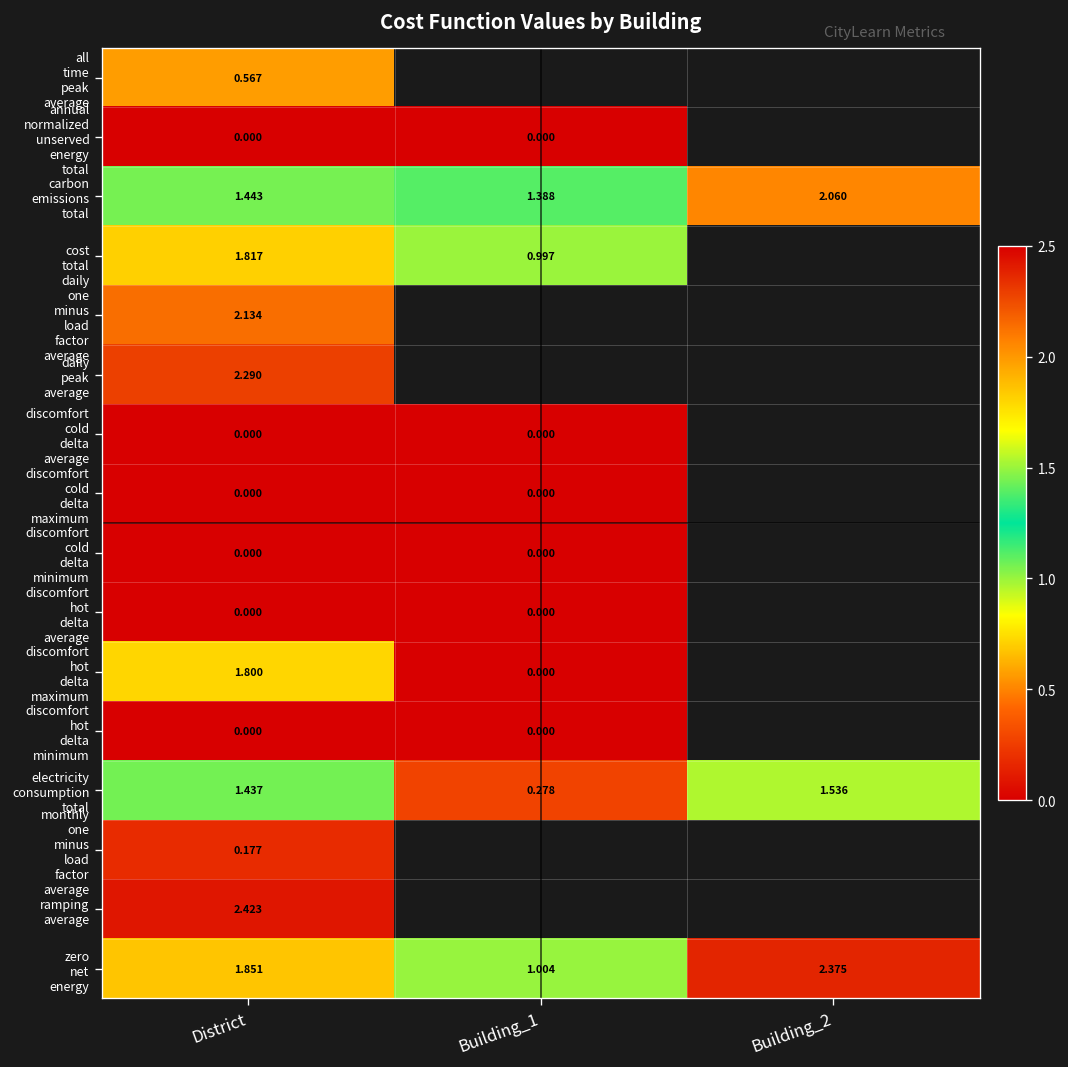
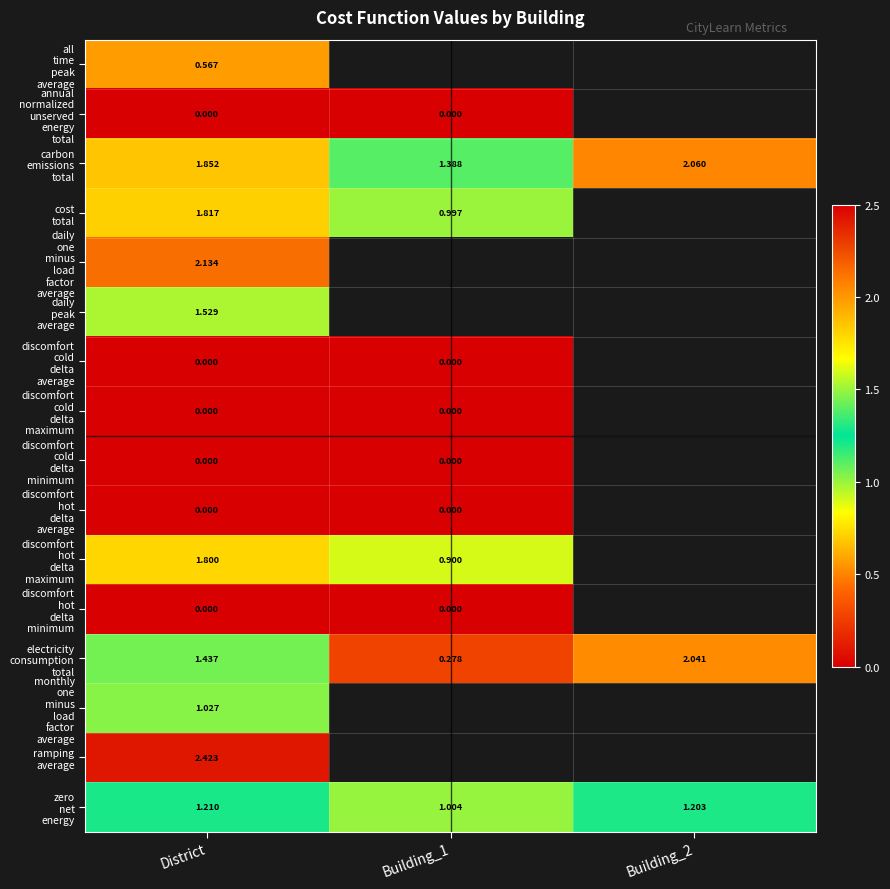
carbon emissions total, District: 1.443 -> 1.852
daily peak average, District: 2.290 -> 1.529
discomfort hot delta maximum, Building_1: 0.000 -> 0.900
electricity consumption total, Building_2: 1.536 -> 2.041
monthly one minus load factor average, District: 0.177 -> 1.027
zero net energy, District: 1.851 -> 1.210
zero net energy, Building_2: 2.375 -> 1.203
